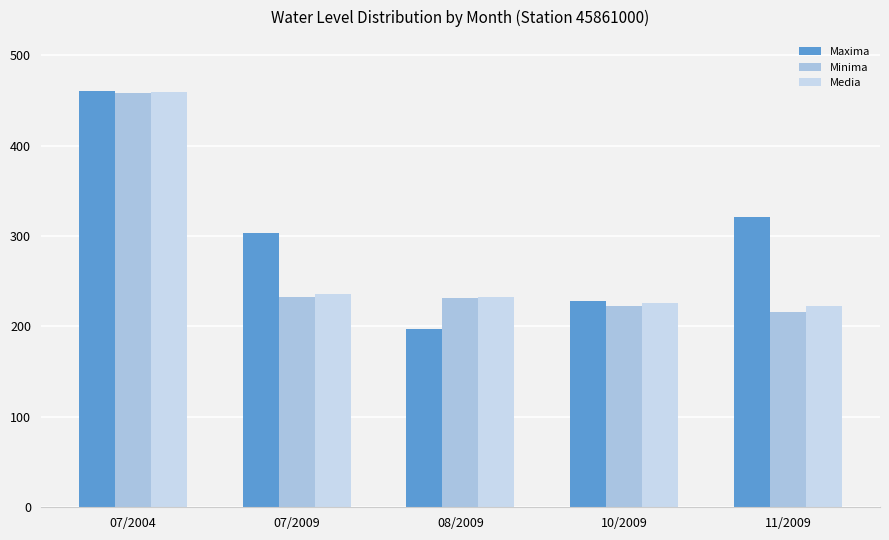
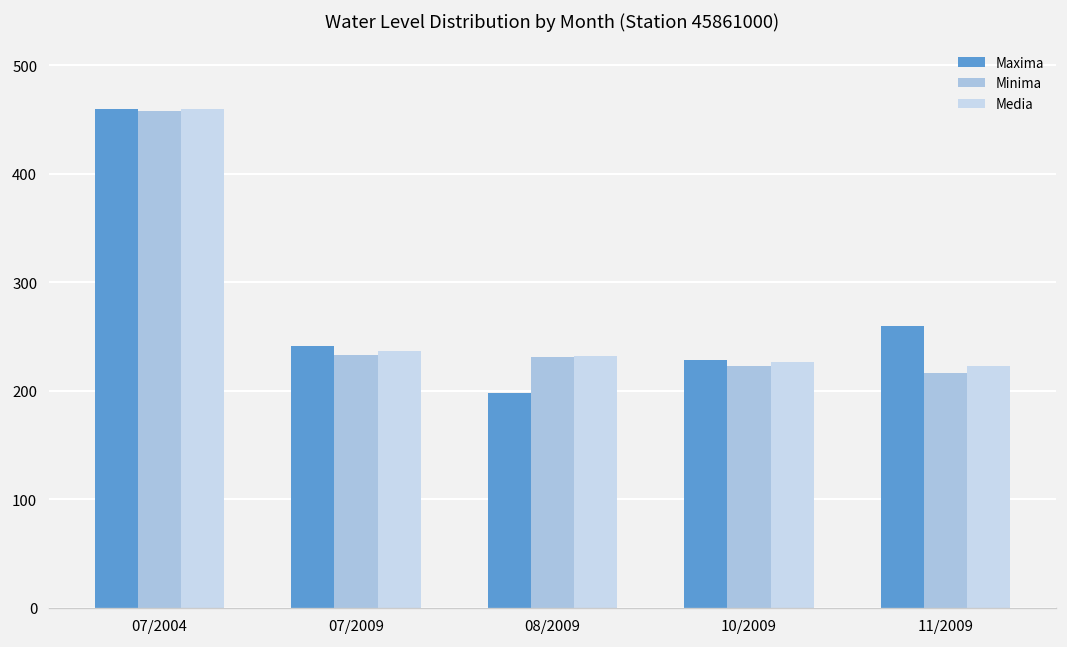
Maxima, 07/2009: 300 -> 240
Maxima, 11/2009: 320 -> 260
